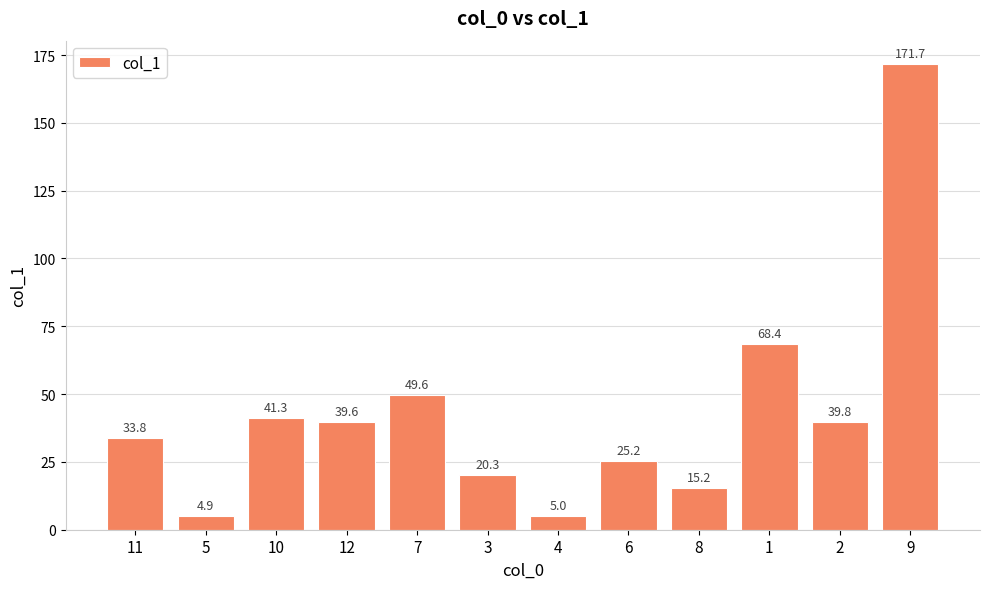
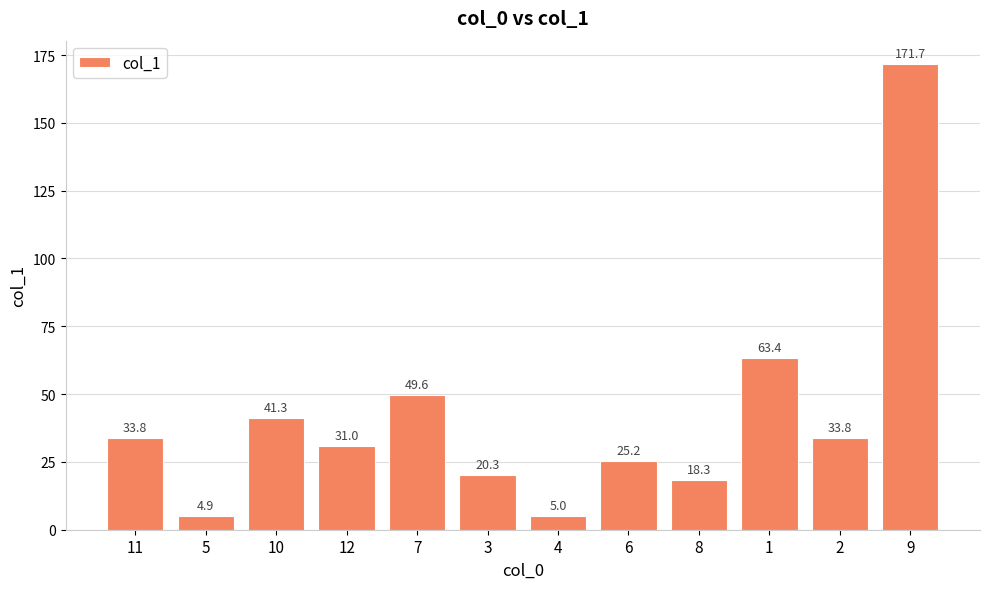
12: 39.6 -> 31.0
8: 15.2 -> 18.3
1: 68.4 -> 63.4
2: 39.8 -> 33.8
